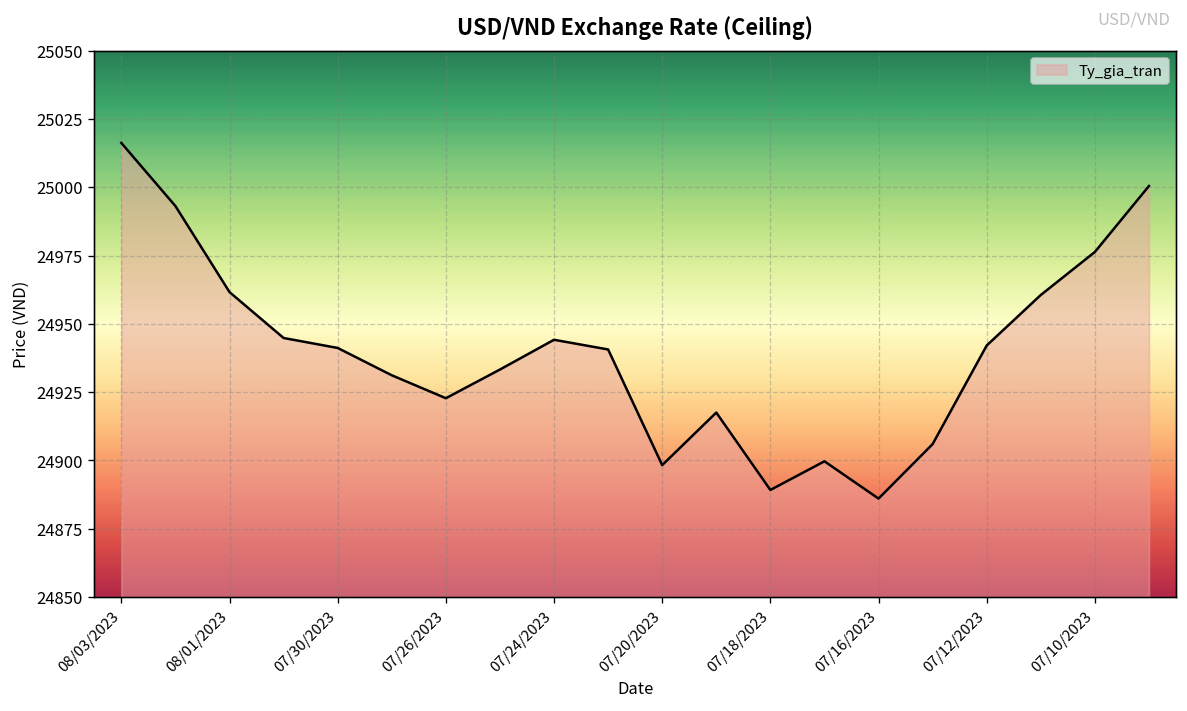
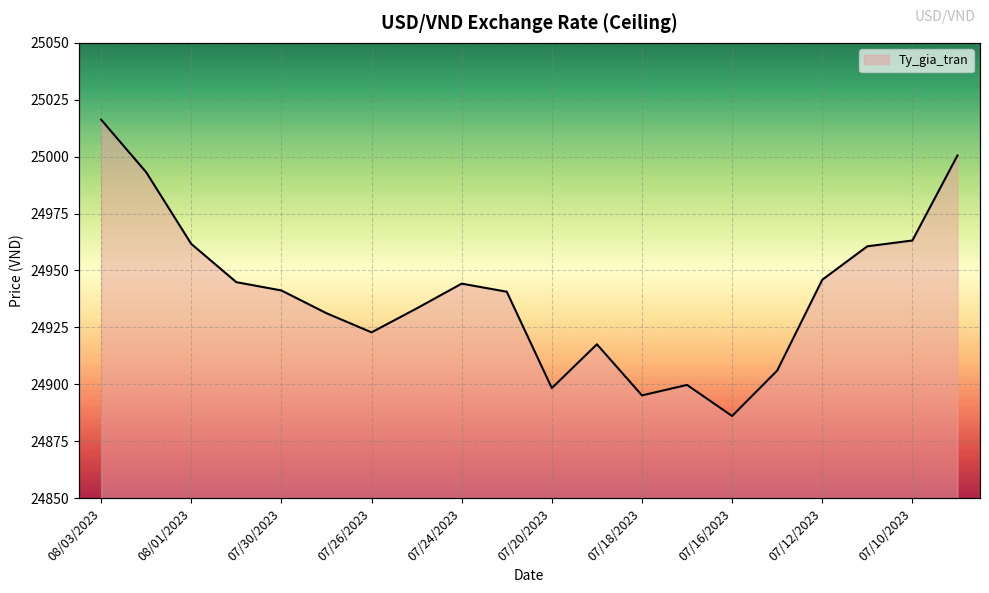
07/18/2023: 24889 -> 24895
07/12/2023: 24942 -> 24946
07/10/2023: 24976 -> 24963
